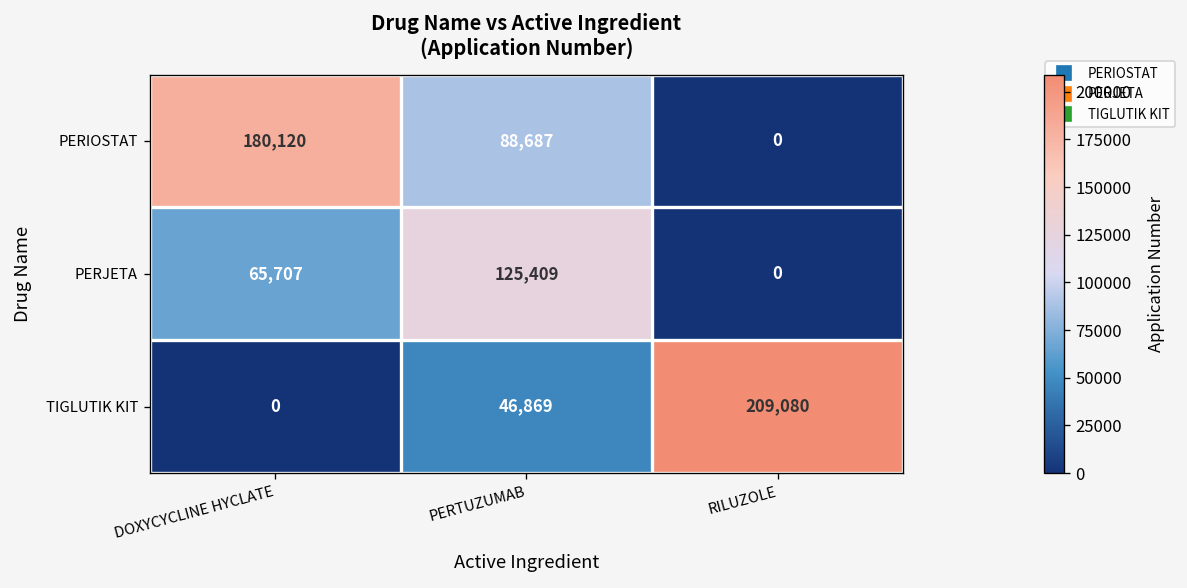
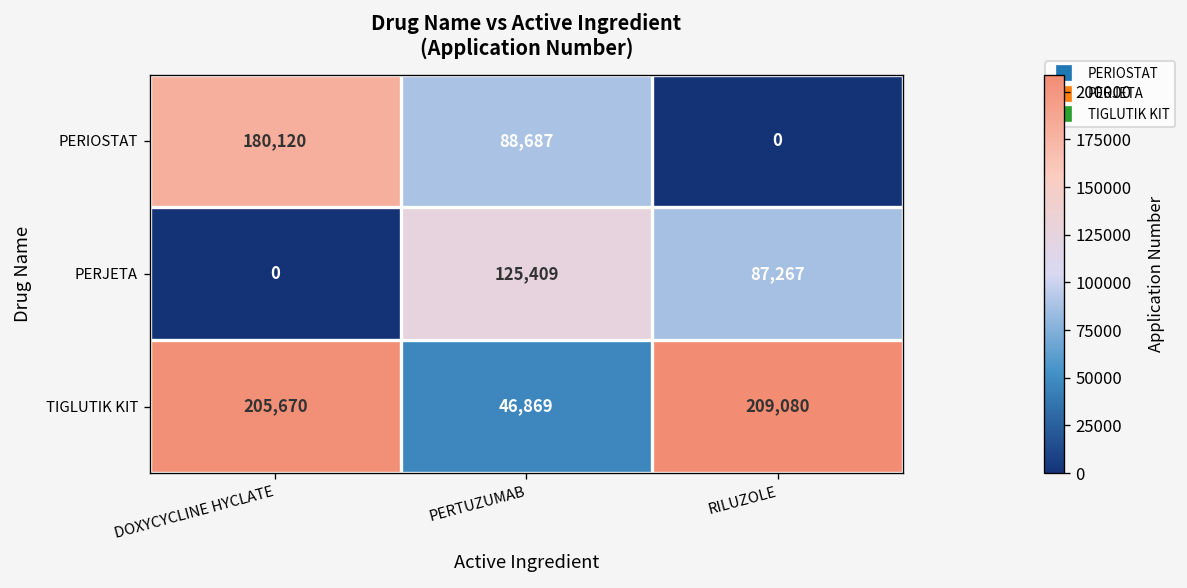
PERJETA, DOXYCYCLINE HYCLATE: 65,707 -> 0
PERJETA, RILUZOLE: 0 -> 87,267
TIGLUTIK KIT, DOXYCYCLINE HYCLATE: 0 -> 205,670
